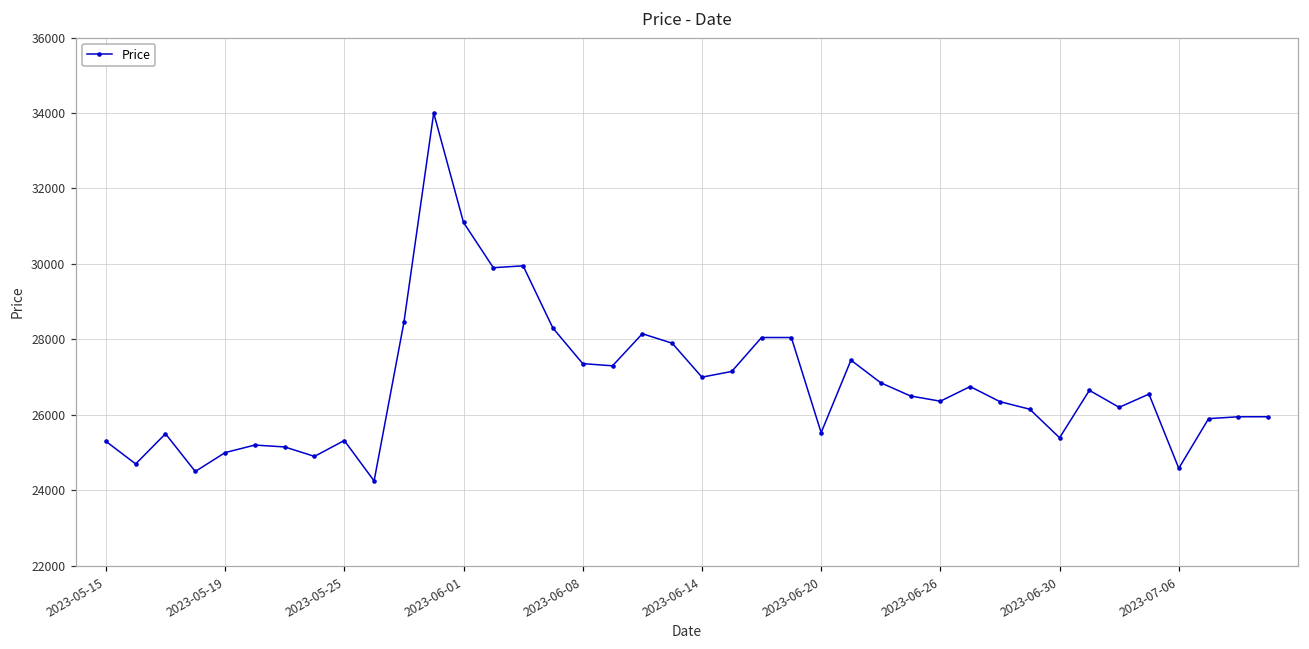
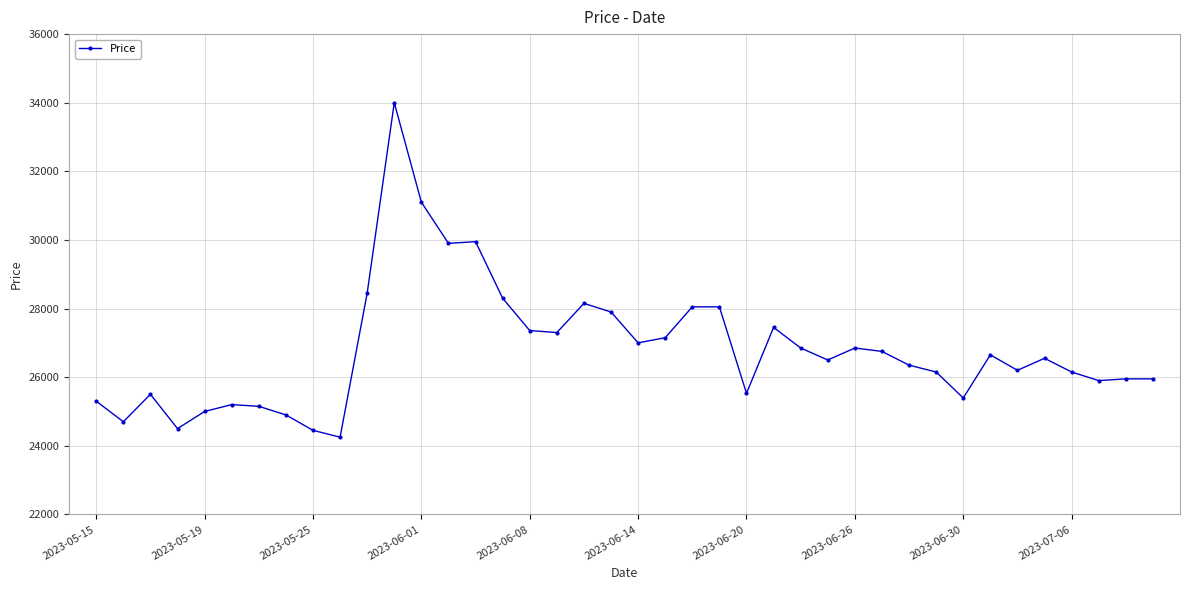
2023-05-25: 25300 -> 24500
2023-06-26: 26400 -> 26900
2023-07-06: 24600 -> 26200
